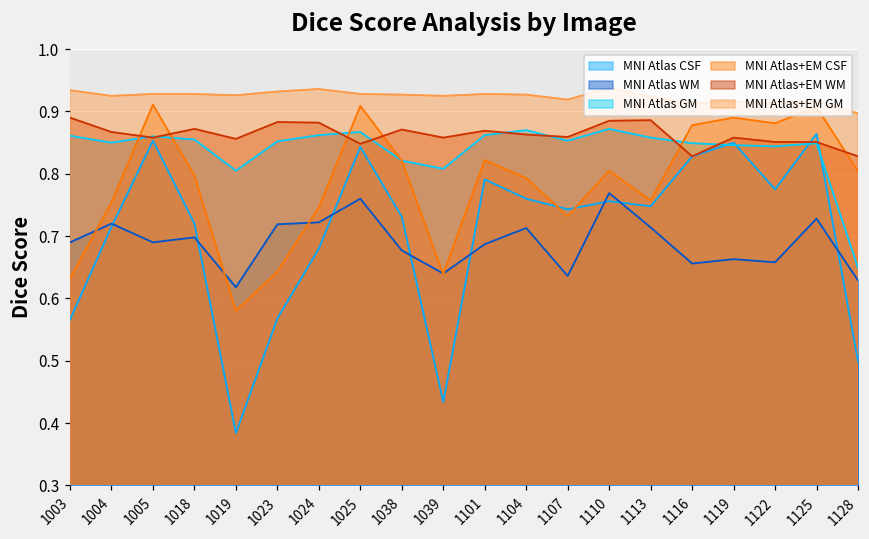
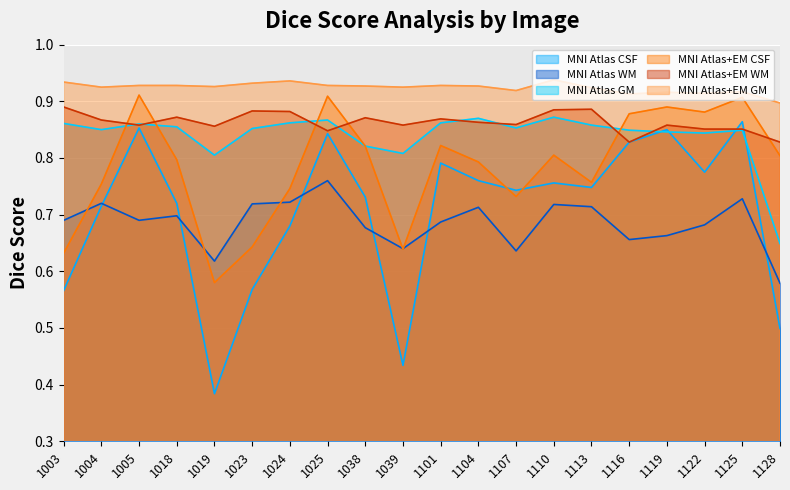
MNI Atlas WM, 1110: 0.77 -> 0.72
MNI Atlas WM, 1122: 0.66 -> 0.68
MNI Atlas WM, 1128: 0.63 -> 0.58
